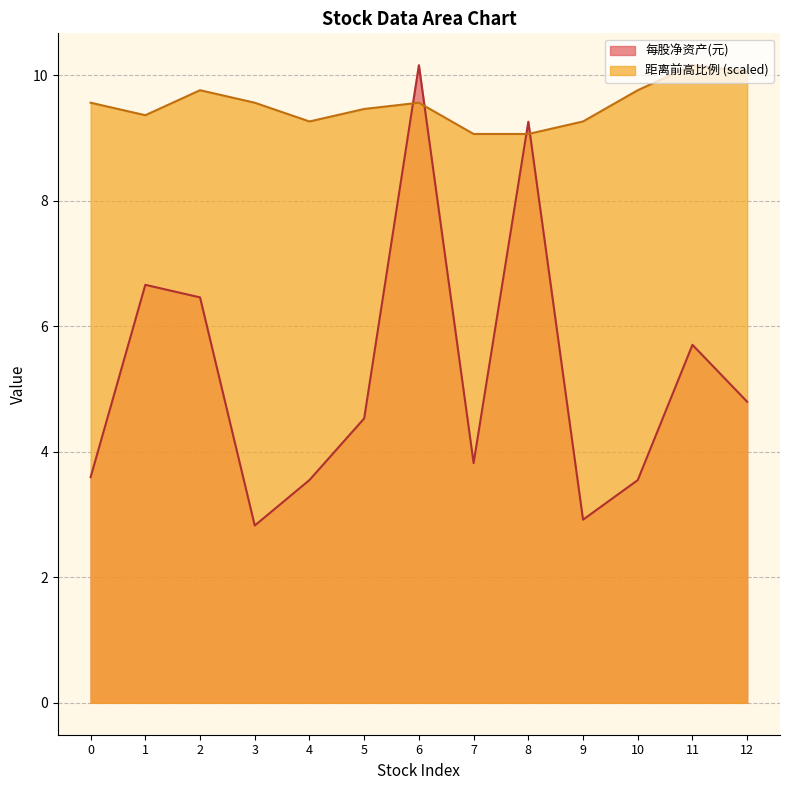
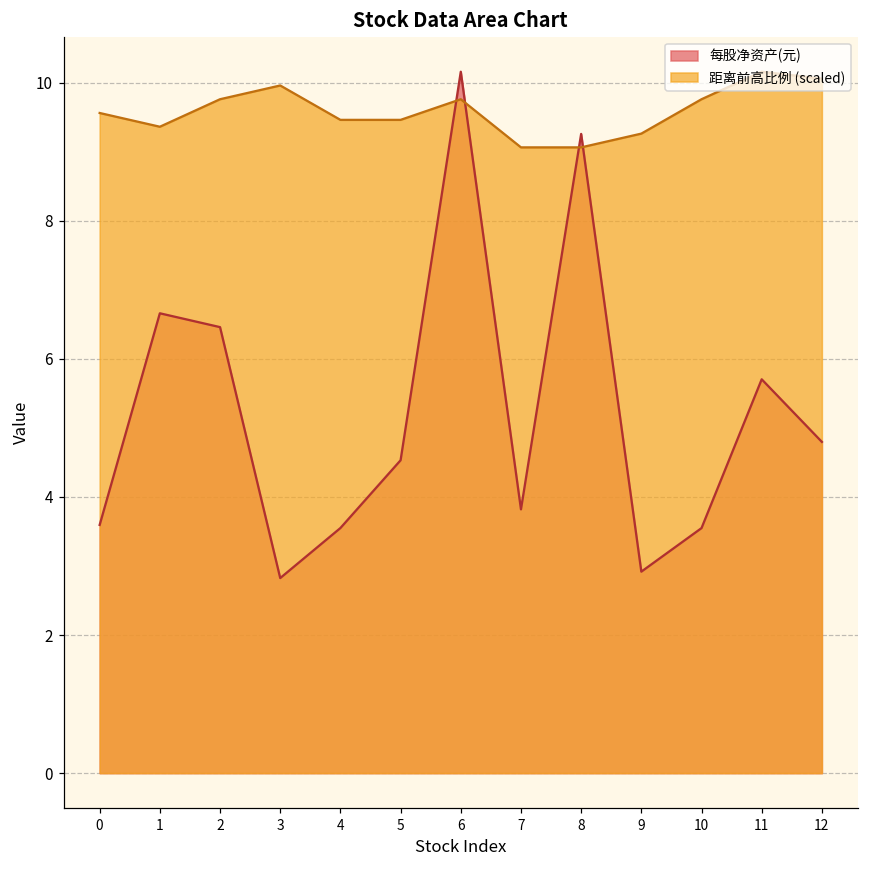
距离前高比例 (scaled), 3: 9.6 -> 10.0
距离前高比例 (scaled), 4: 9.3 -> 9.5
距离前高比例 (scaled), 6: 9.6 -> 9.8
